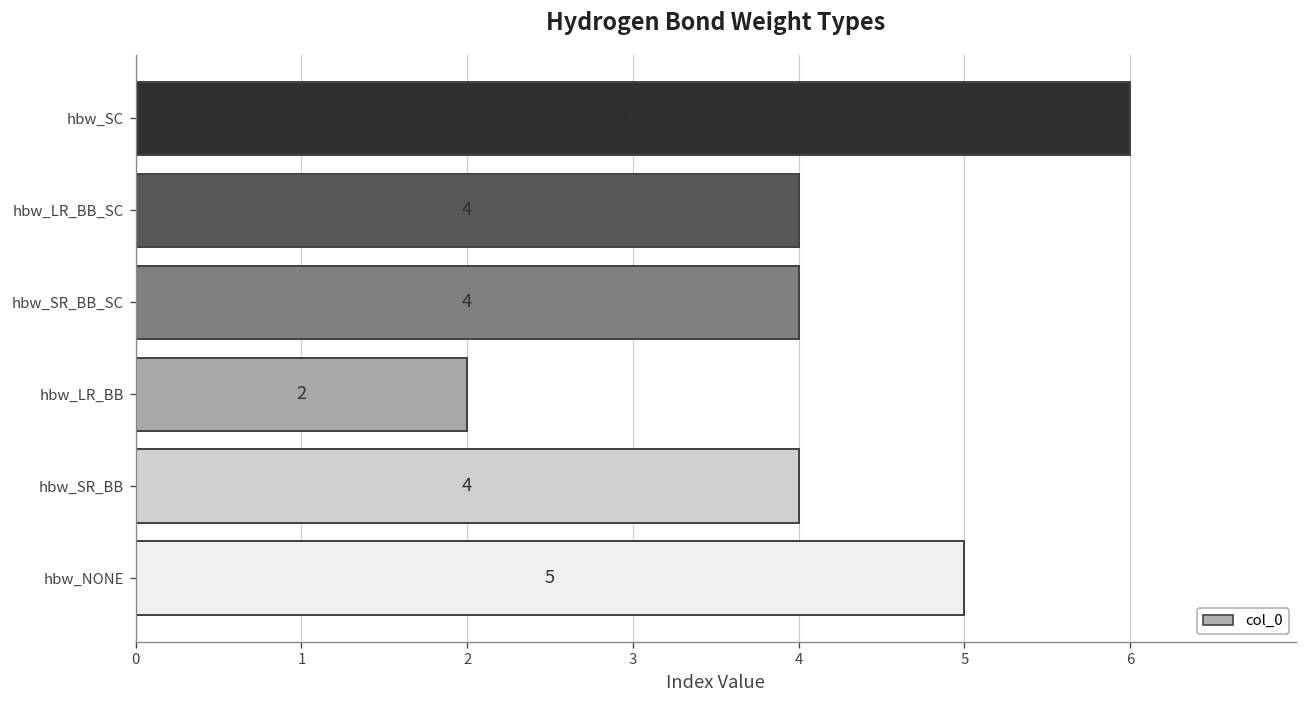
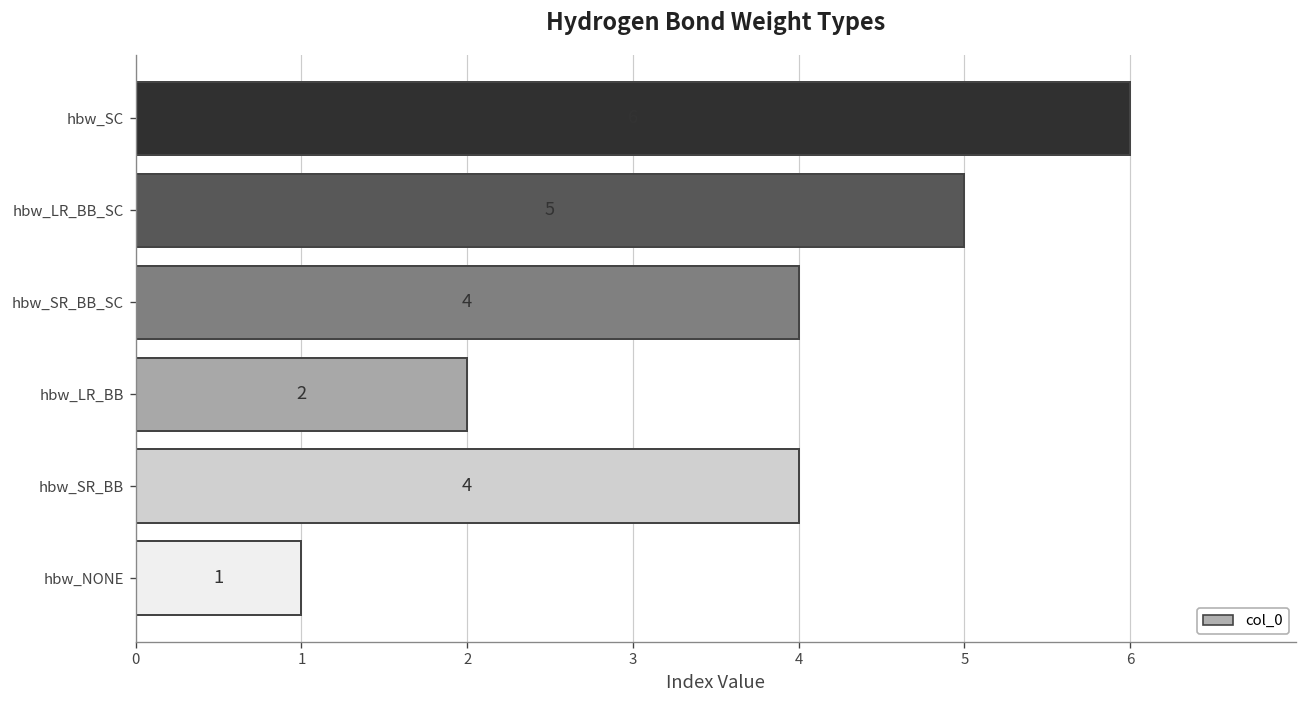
hbw_LR_BB_SC: 4 -> 5
hbw_NONE: 5 -> 1
